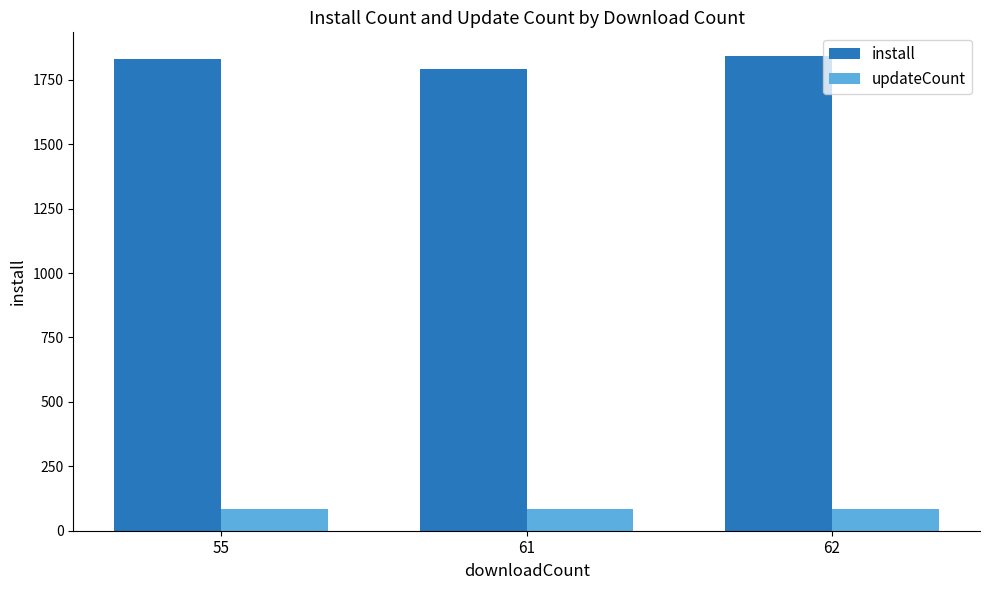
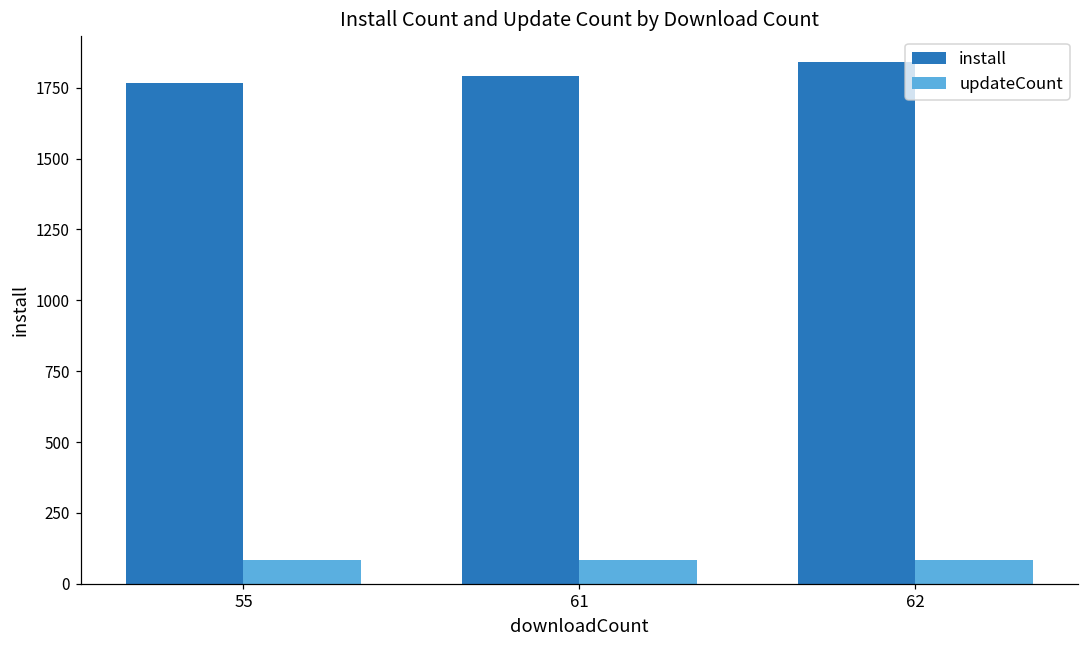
install, 55: 1830 -> 1770
